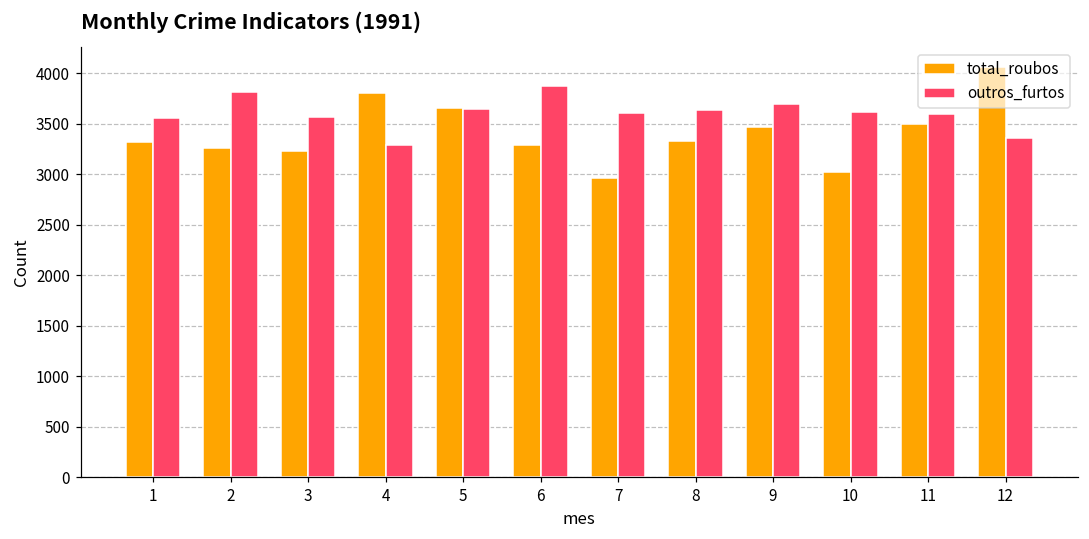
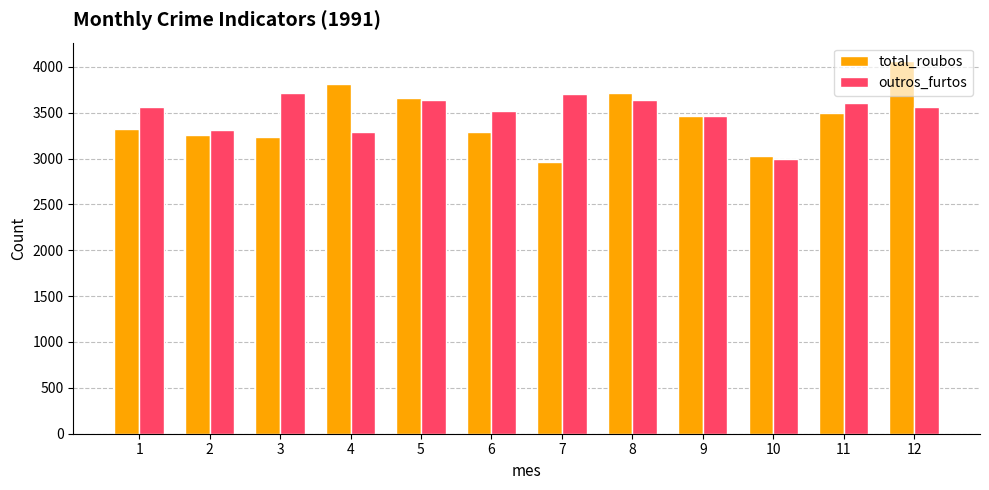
outros_furtos, 2: 3800 -> 3300
outros_furtos, 3: 3600 -> 3700
outros_furtos, 6: 3900 -> 3500
outros_furtos, 7: 3600 -> 3700
total_roubos, 8: 3300 -> 3700
outros_furtos, 9: 3700 -> 3500
outros_furtos, 10: 3600 -> 3000
outros_furtos, 12: 3400 -> 3600
